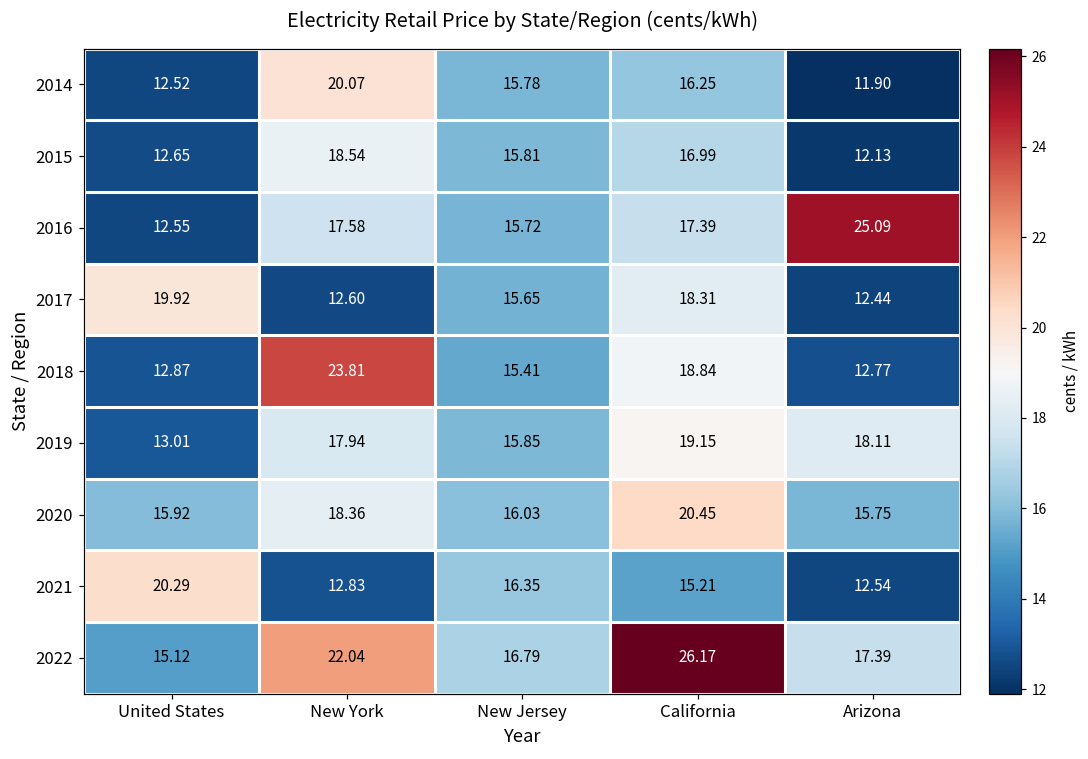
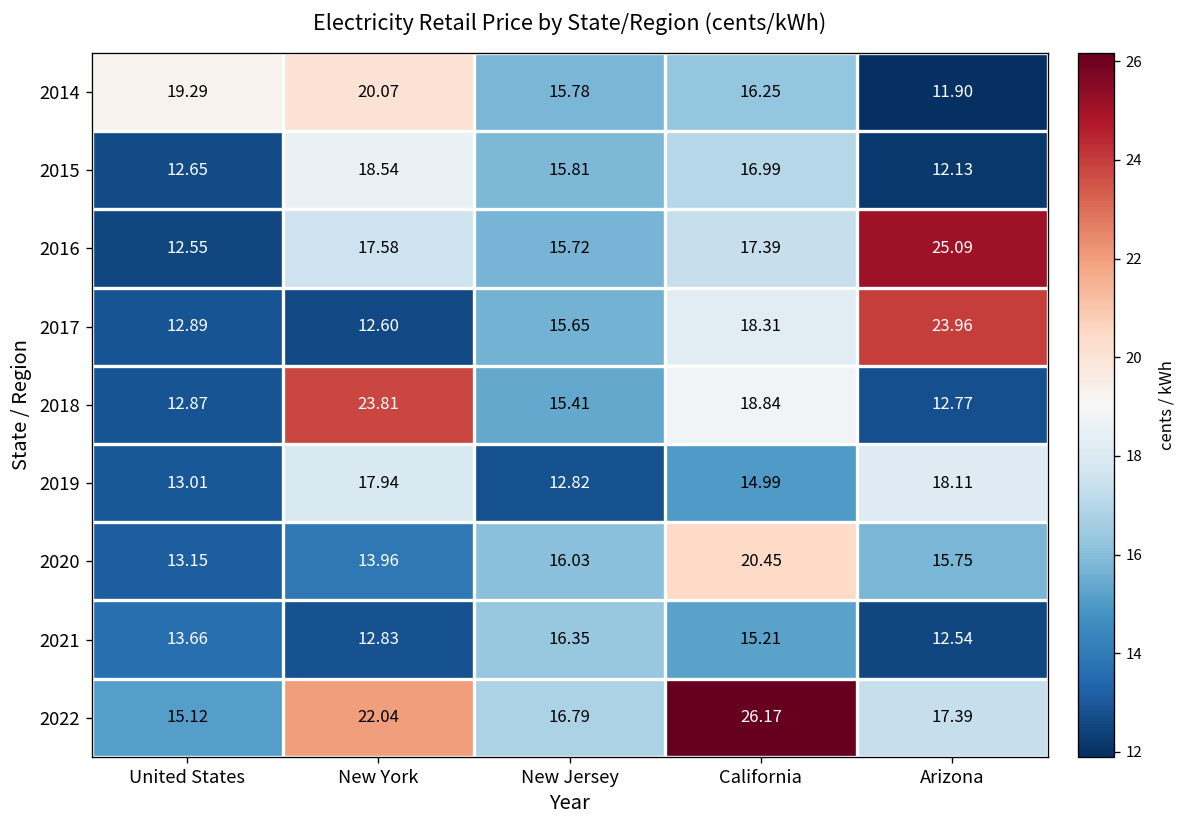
2014, United States: 12.52 -> 19.29
2017, United States: 19.92 -> 12.89
2017, Arizona: 12.44 -> 23.96
2019, New Jersey: 15.85 -> 12.82
2019, California: 19.15 -> 14.99
2020, United States: 15.92 -> 13.15
2020, New York: 18.36 -> 13.96
2021, United States: 20.29 -> 13.66
